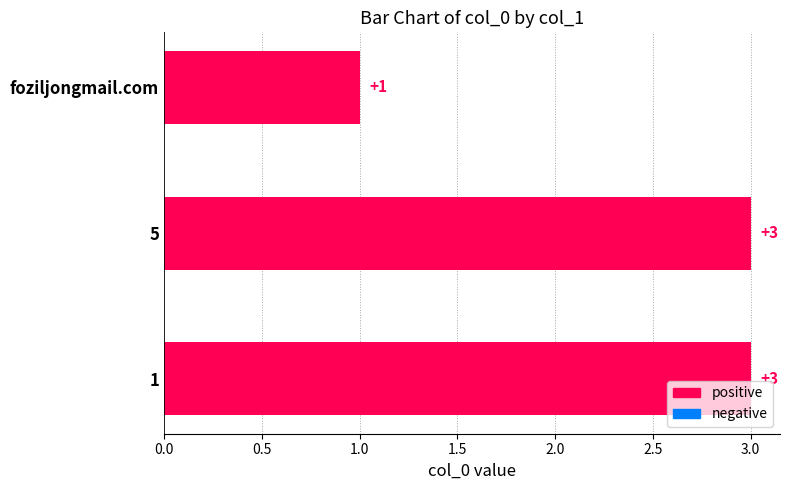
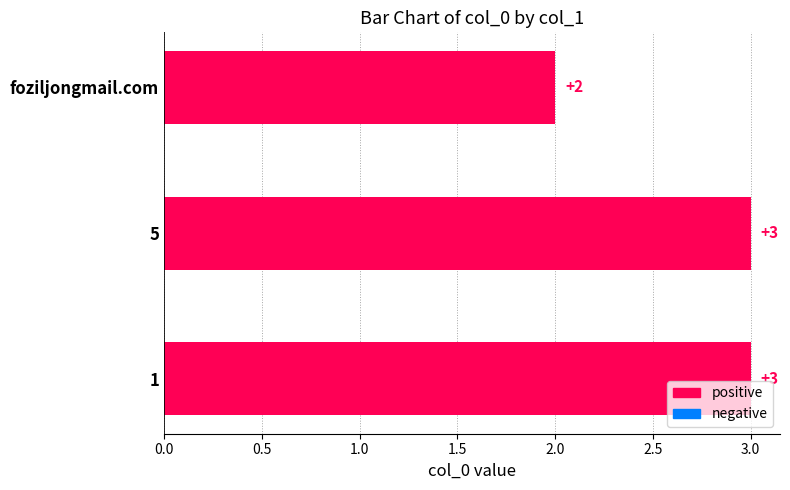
foziljongmail.com: +1 -> +2
